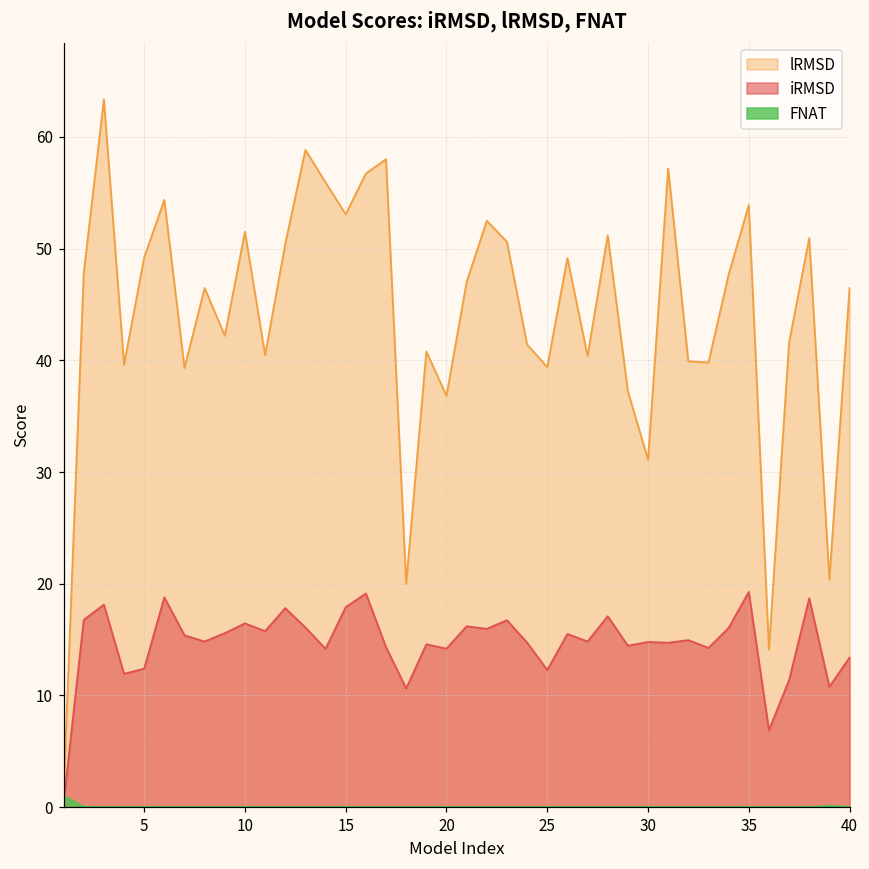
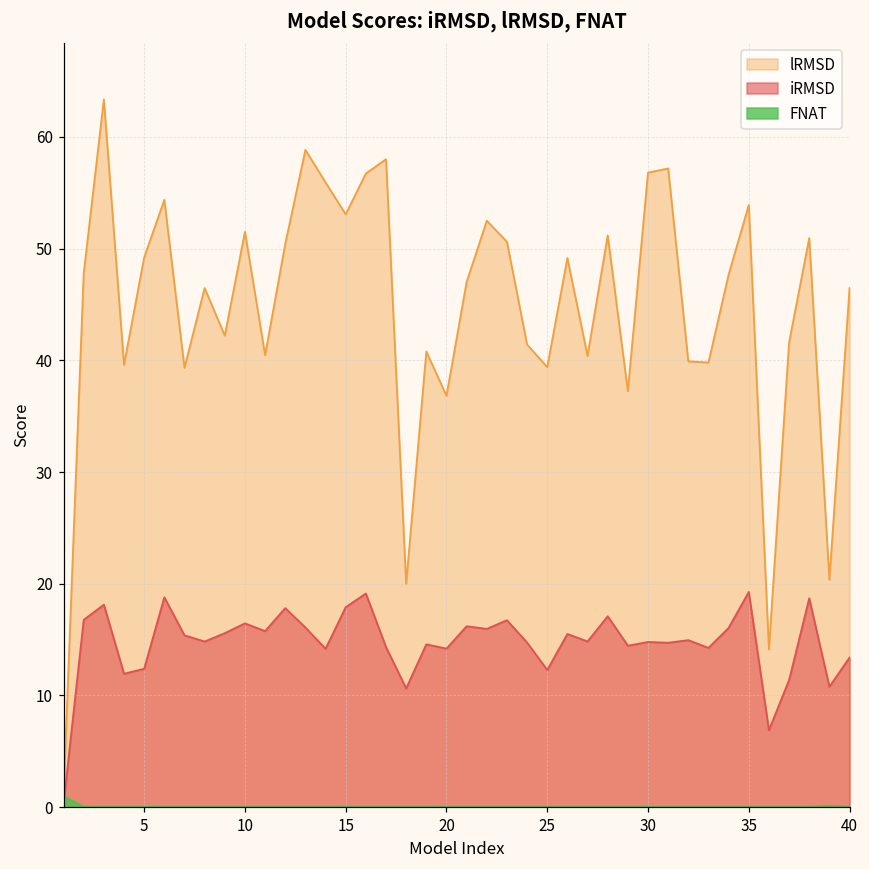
lRMSD, 30: 31.1 -> 56.8
